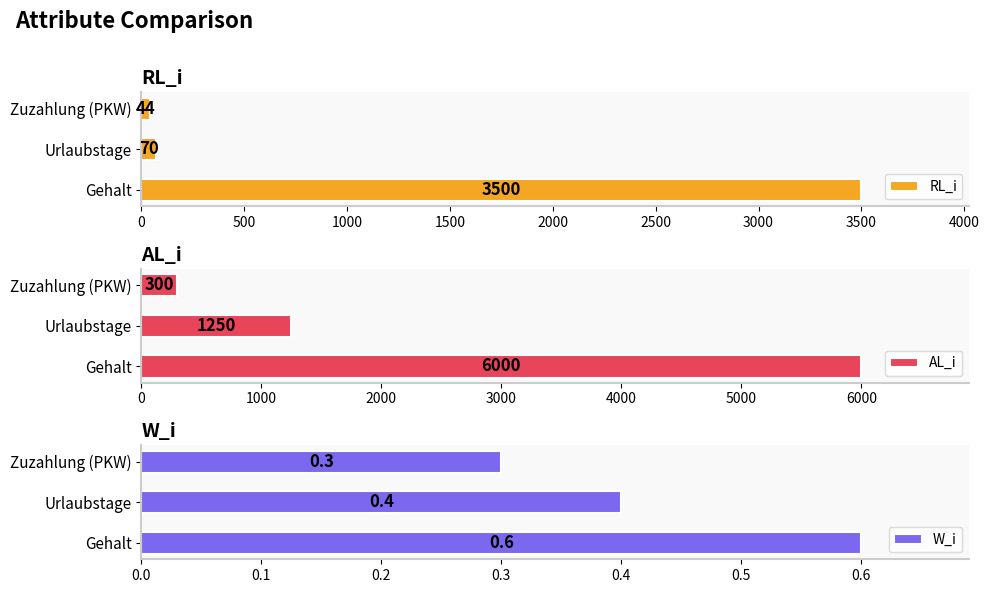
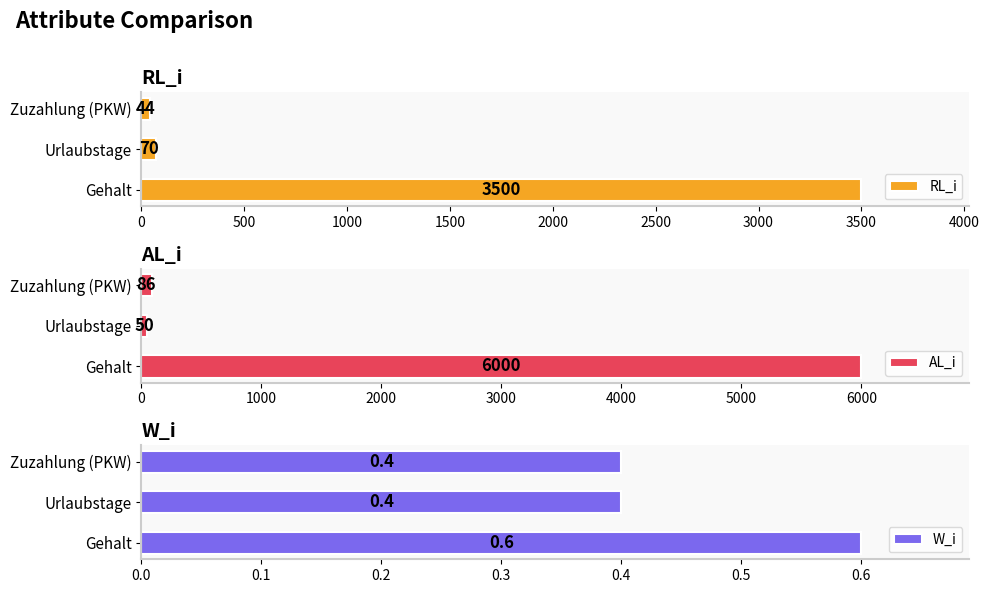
AL_i, Zuzahlung (PKW): 300 -> 86
AL_i, Urlaubstage: 1250 -> 50
W_i, Zuzahlung (PKW): 0.3 -> 0.4
